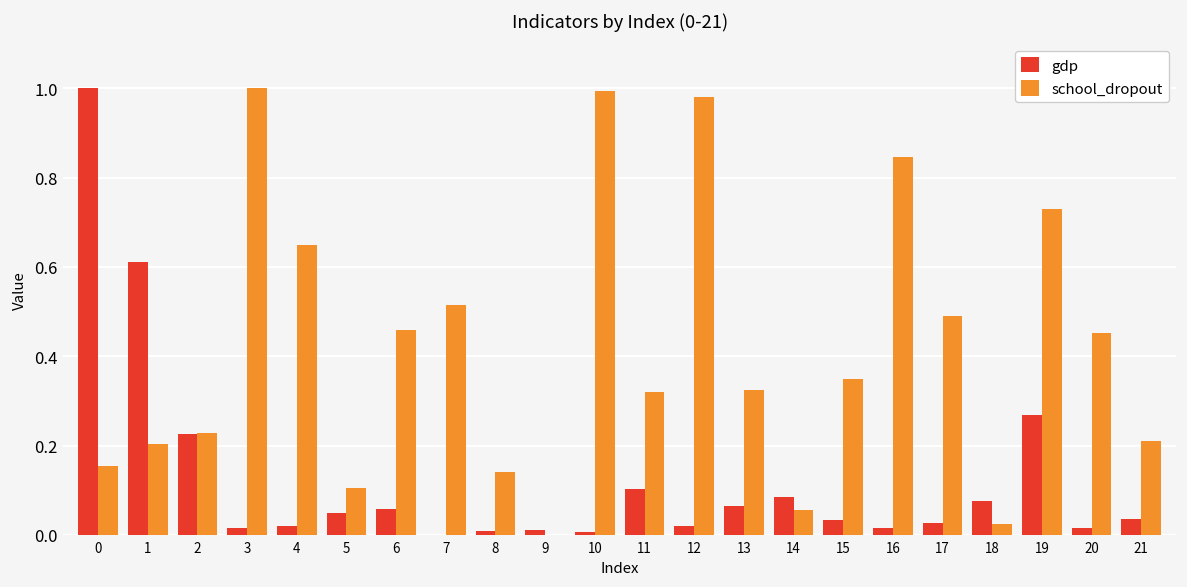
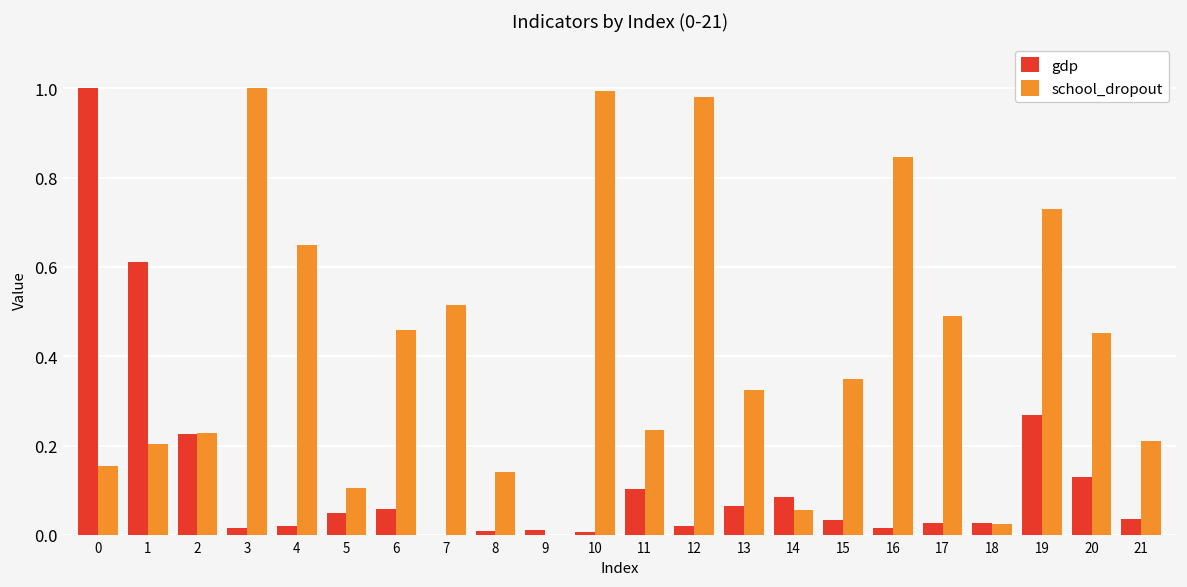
school_dropout, 11: 0.32 -> 0.23
gdp, 18: 0.08 -> 0.03
gdp, 20: 0.02 -> 0.13
